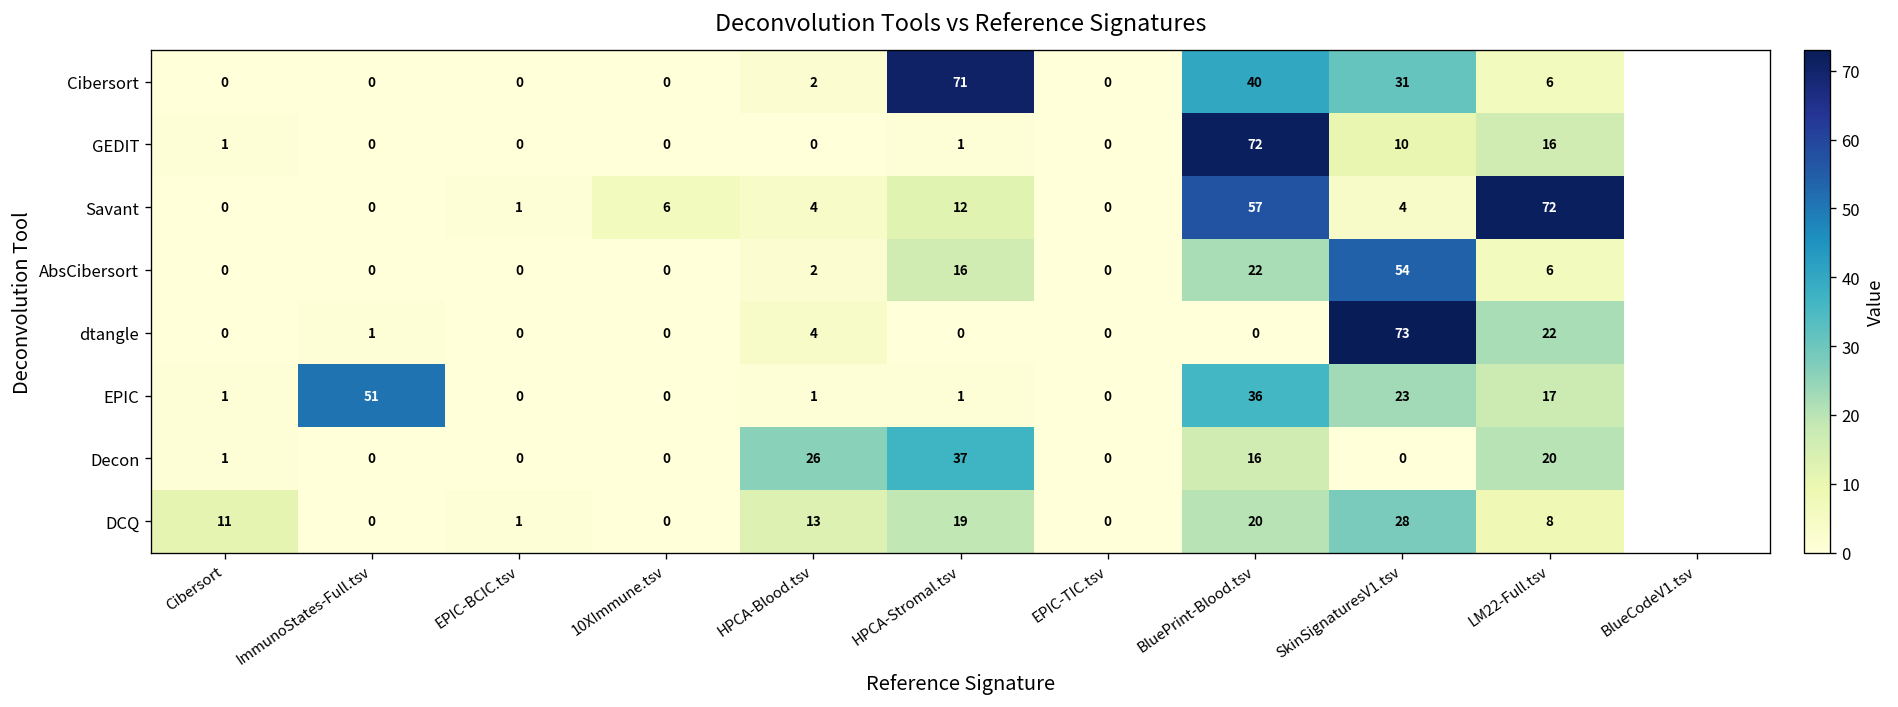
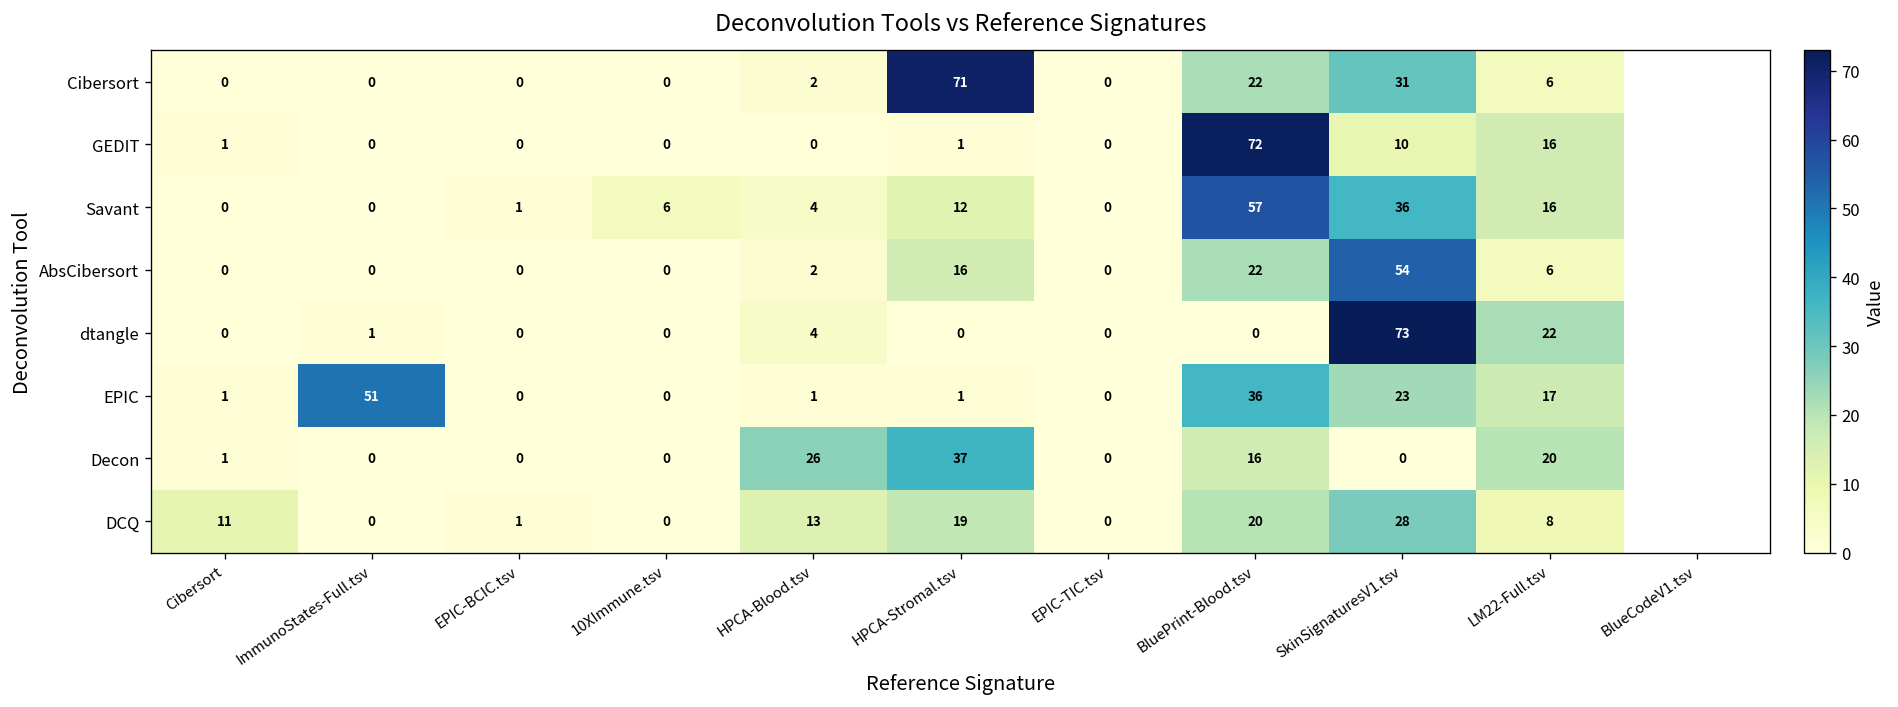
Cibersort, BluePrint-Blood.tsv: 40 -> 22
Savant, SkinSignaturesV1.tsv: 4 -> 36
Savant, LM22-Full.tsv: 72 -> 16
